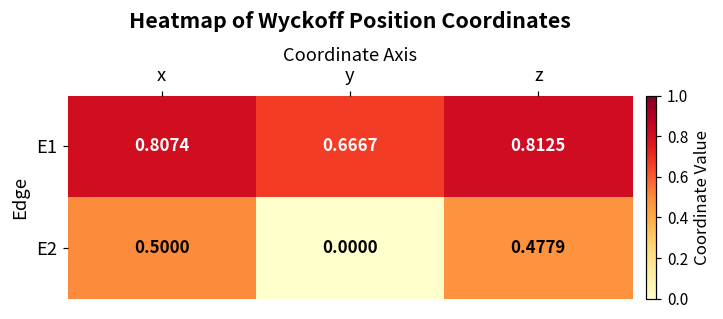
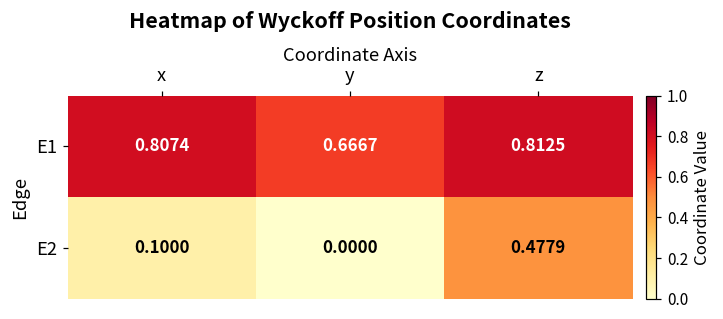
E2, x: 0.5000 -> 0.1000
